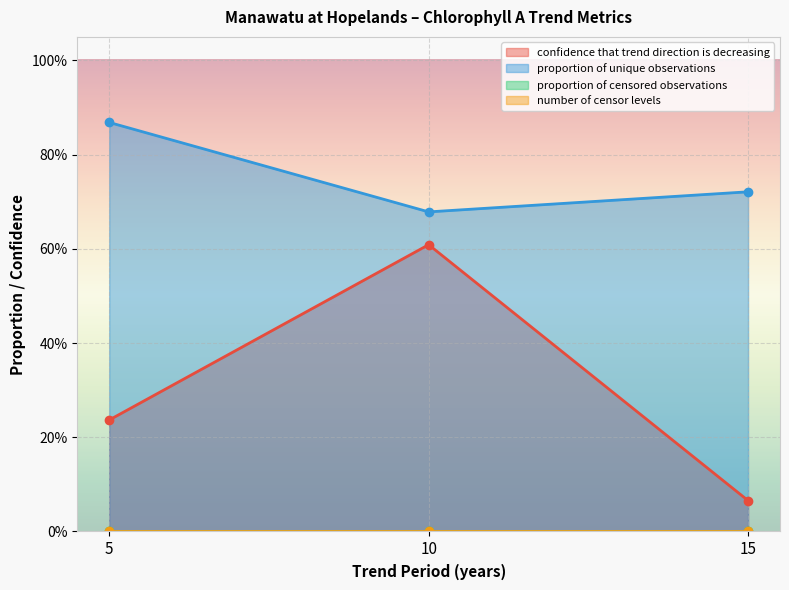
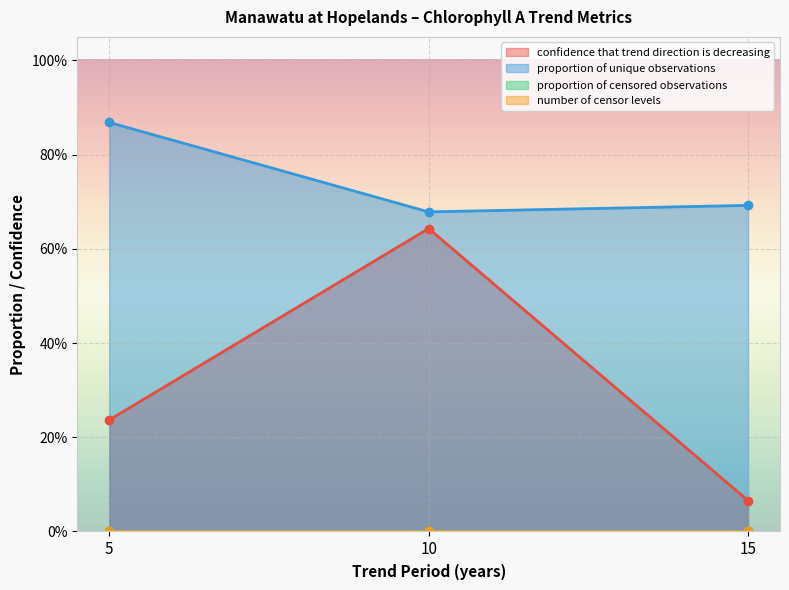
confidence that trend direction is decreasing, 10: 61% -> 64%
proportion of unique observations, 15: 72% -> 69%
